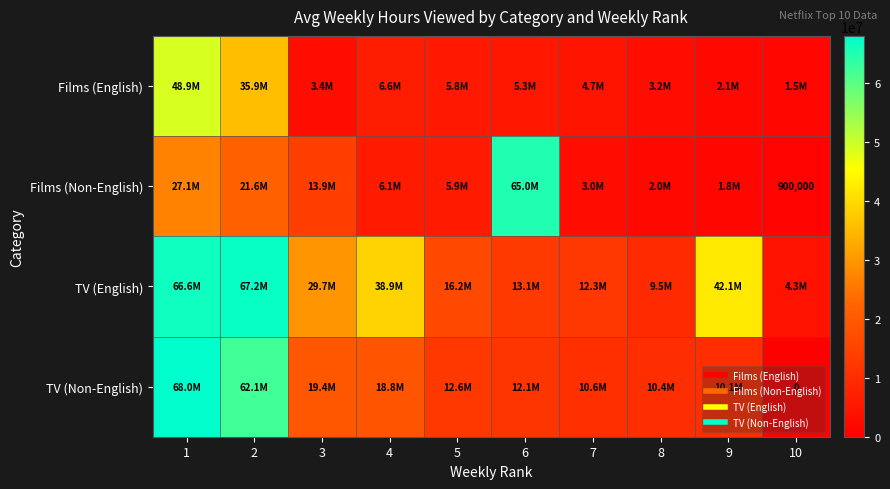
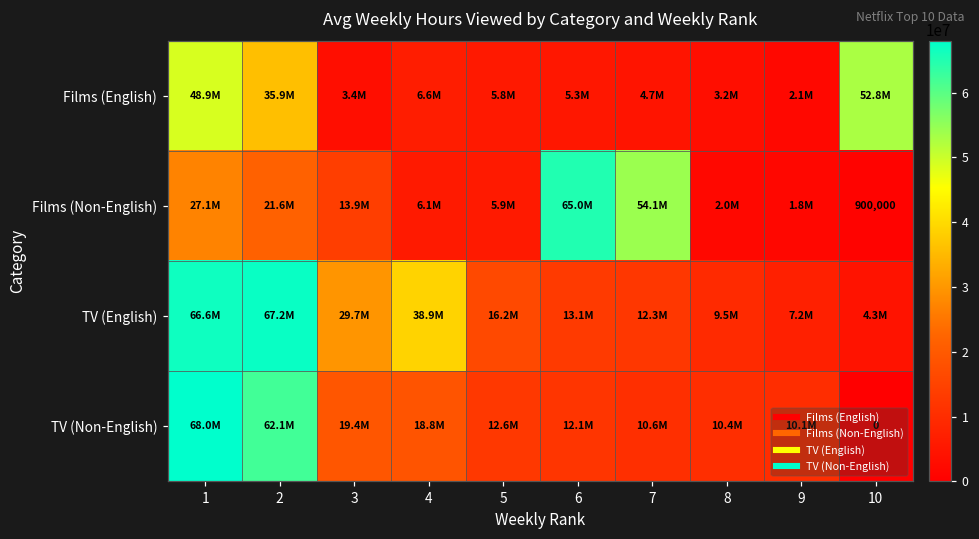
Films (English), 10: 1.5M -> 52.8M
Films (Non-English), 7: 3.0M -> 54.1M
TV (English), 9: 42.1M -> 7.2M
